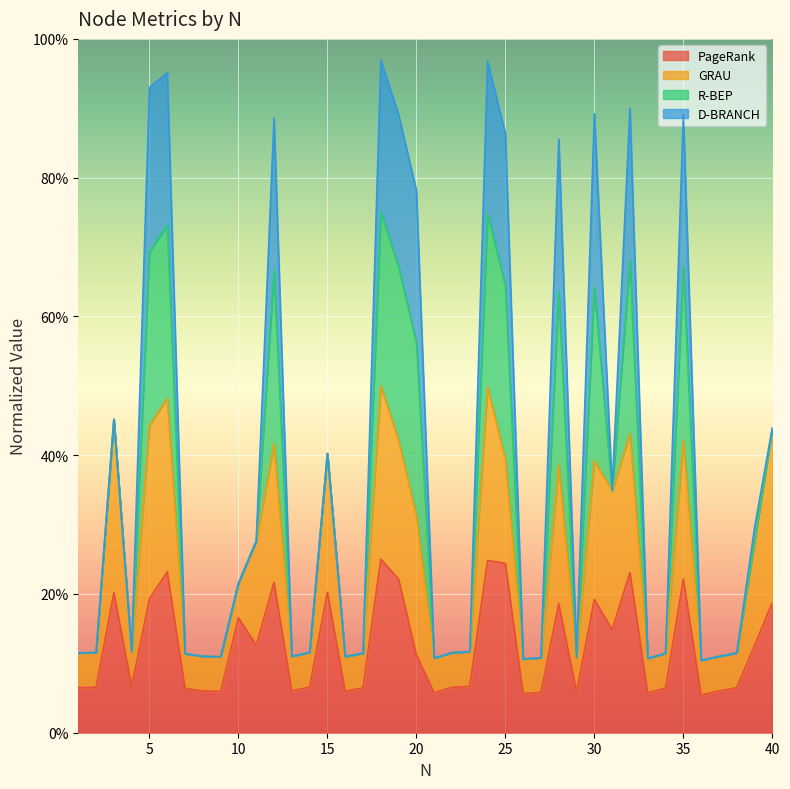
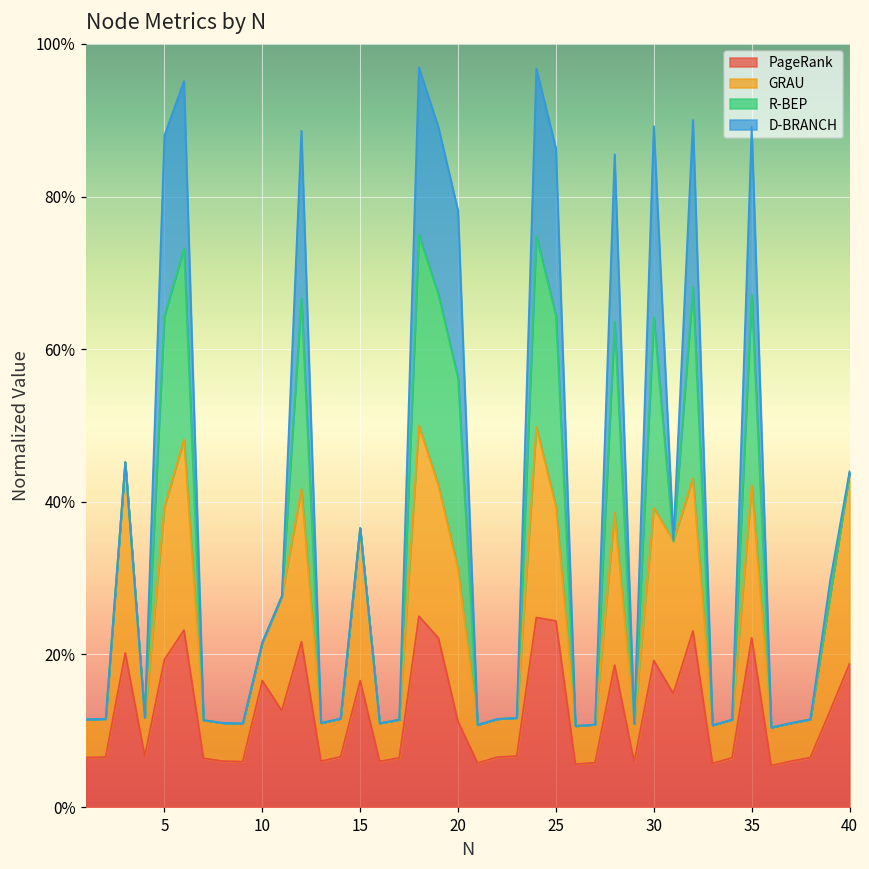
GRAU, 5: 25% -> 20%
PageRank, 15: 20% -> 17%
